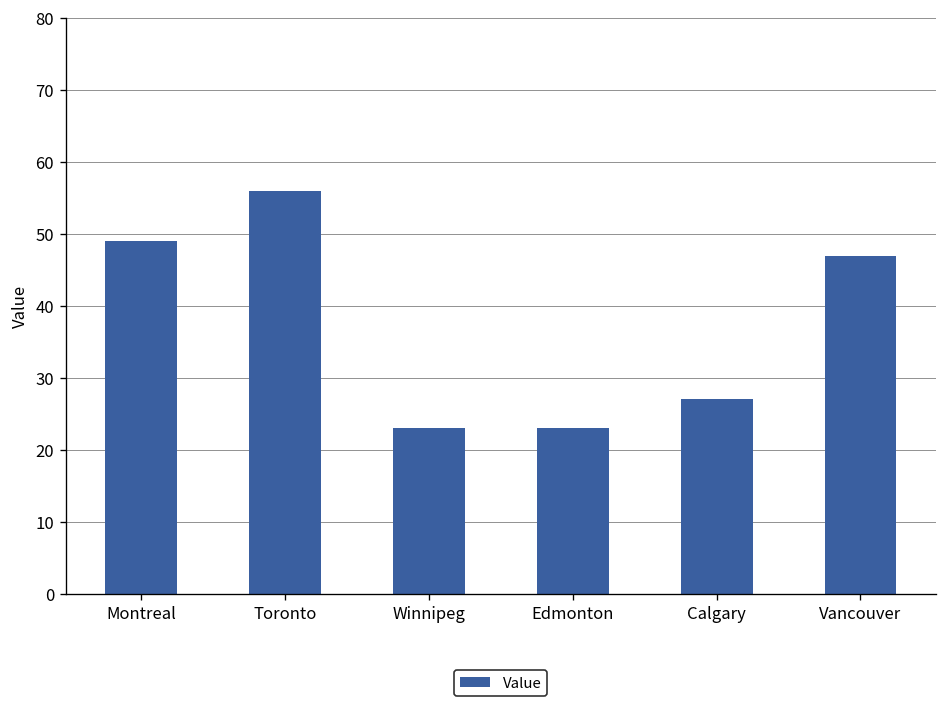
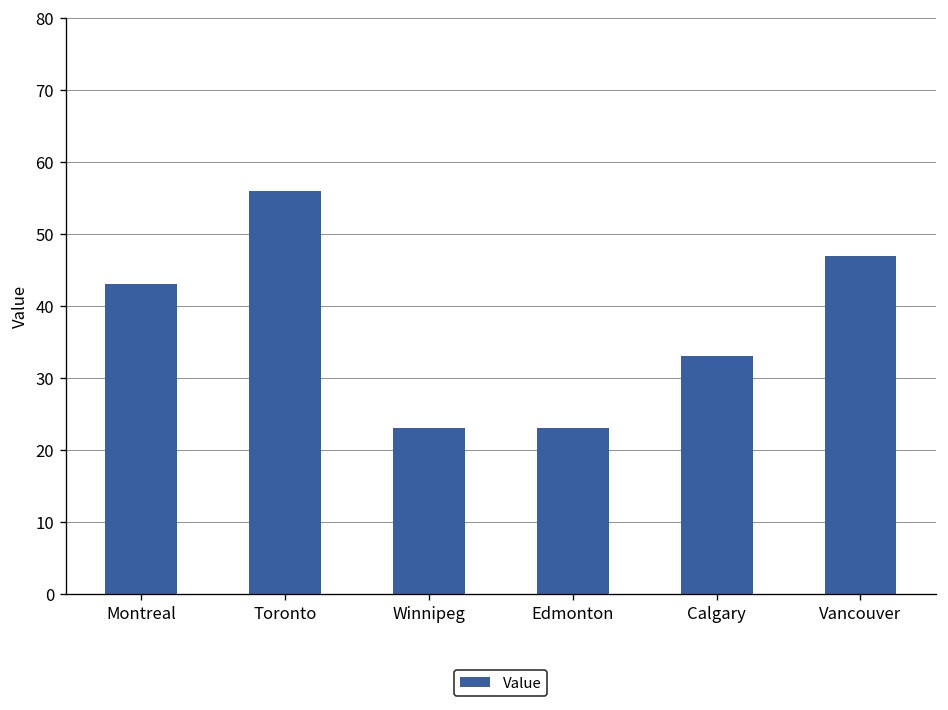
Montreal: 49 -> 43
Calgary: 27 -> 33
